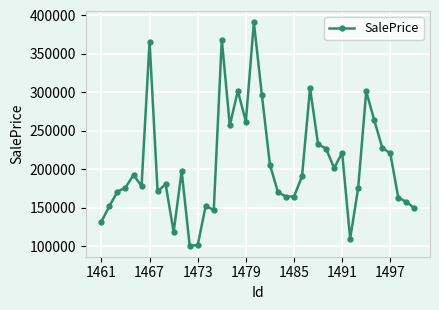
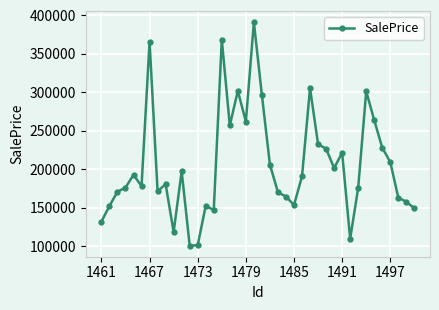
1485: 160000 -> 150000
1497: 220000 -> 210000
